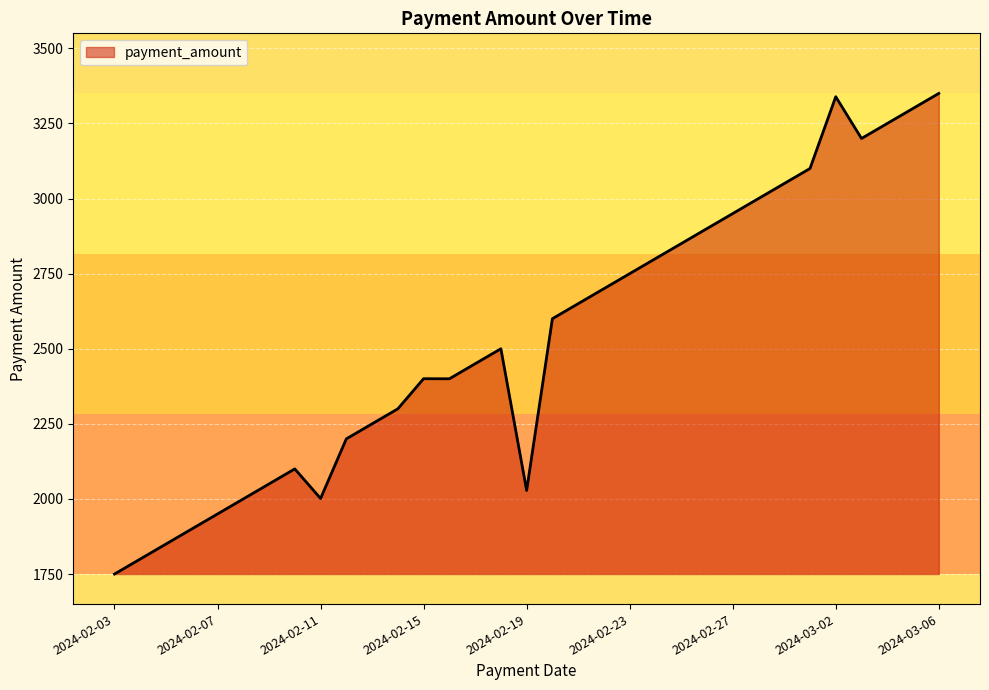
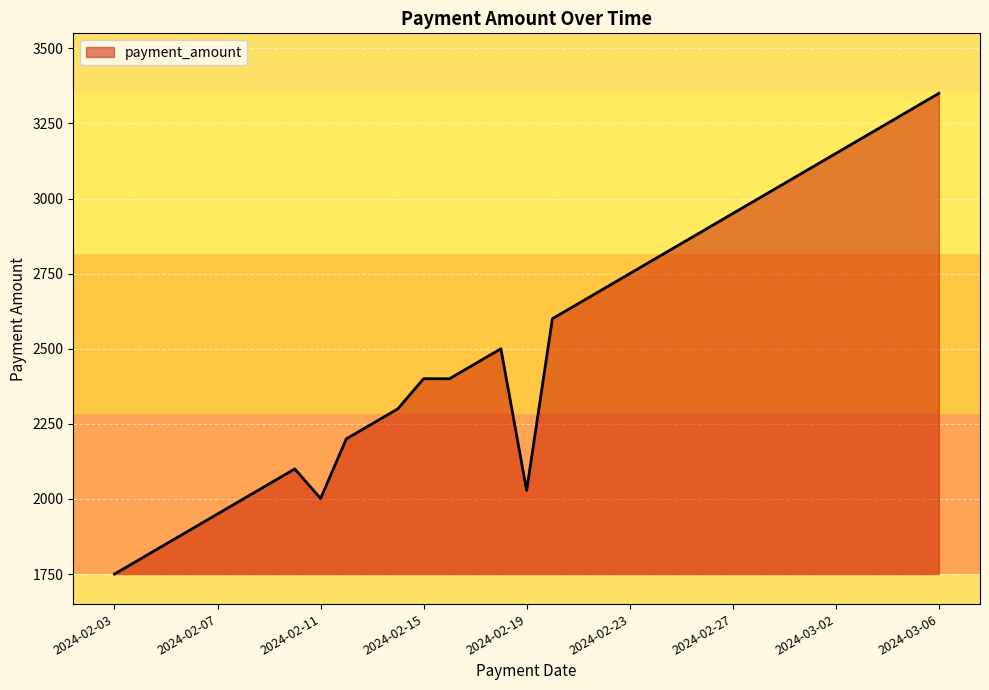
2024-03-02: 3340 -> 3150
